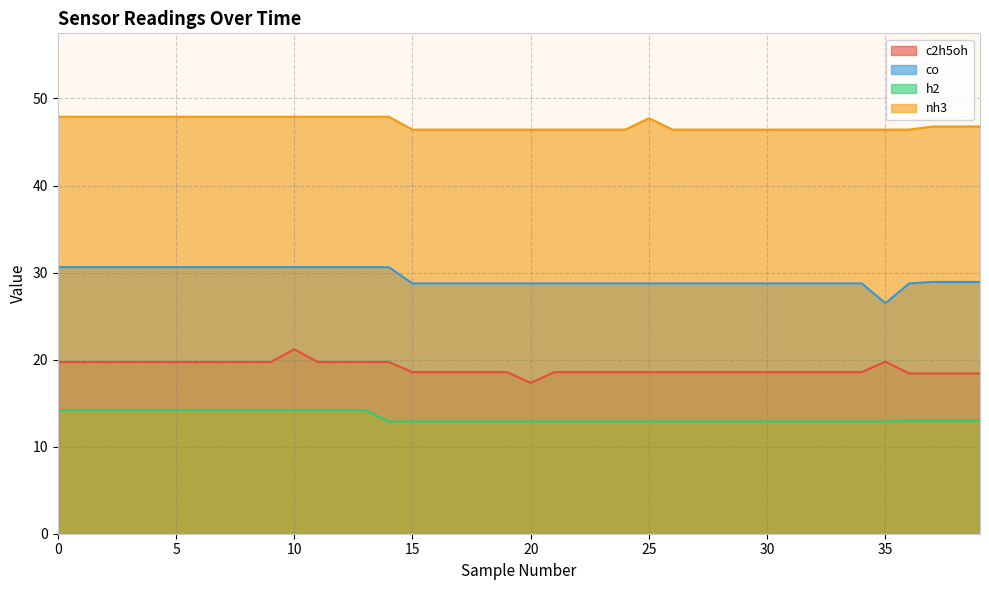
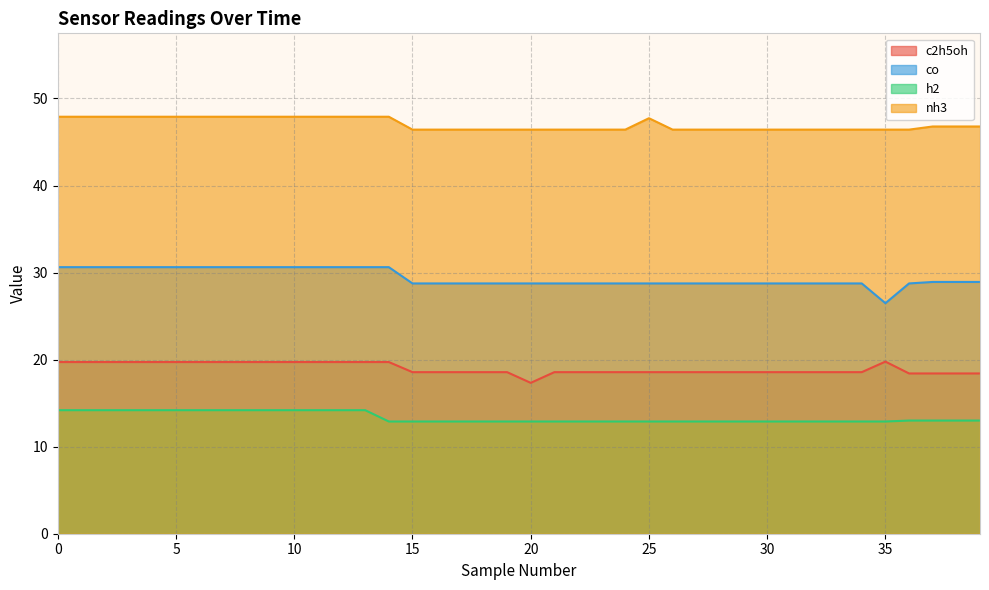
c2h5oh, 10: 21 -> 20
